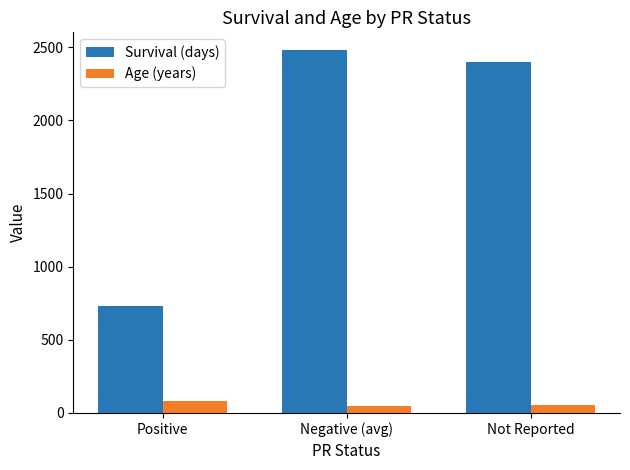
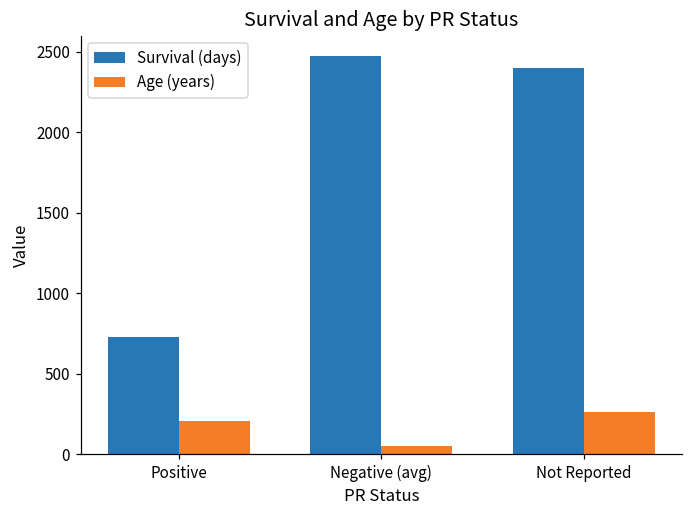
Age (years), Positive: 80 -> 210
Age (years), Not Reported: 50 -> 260
